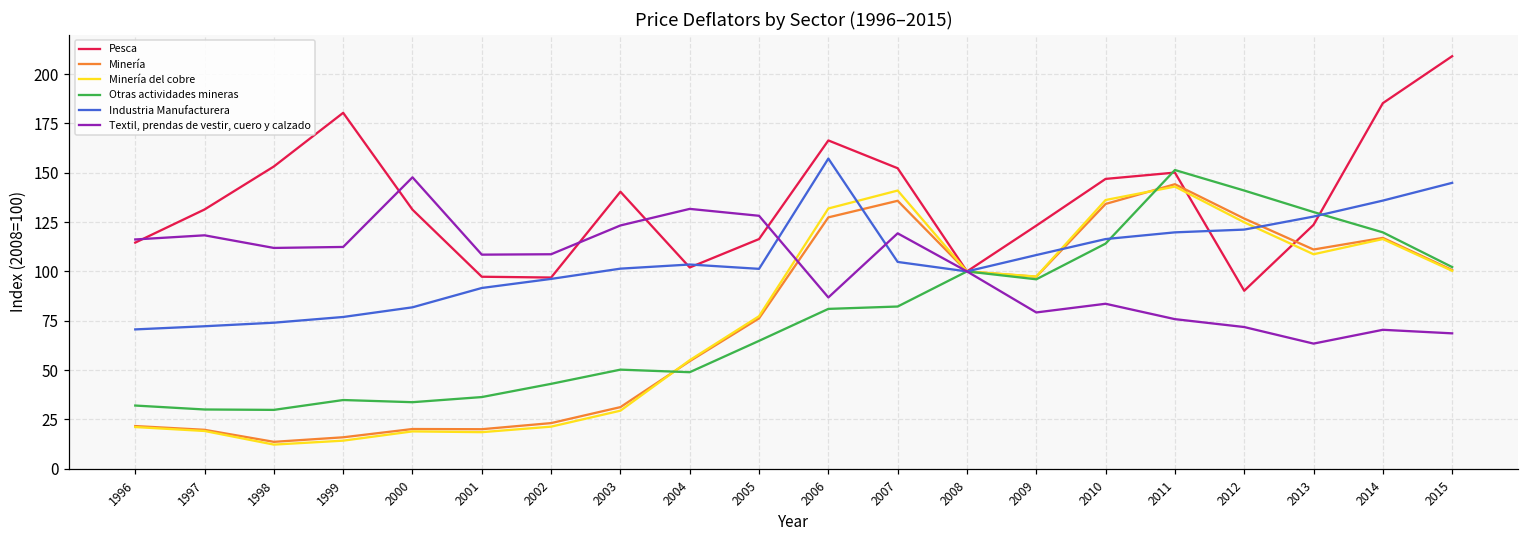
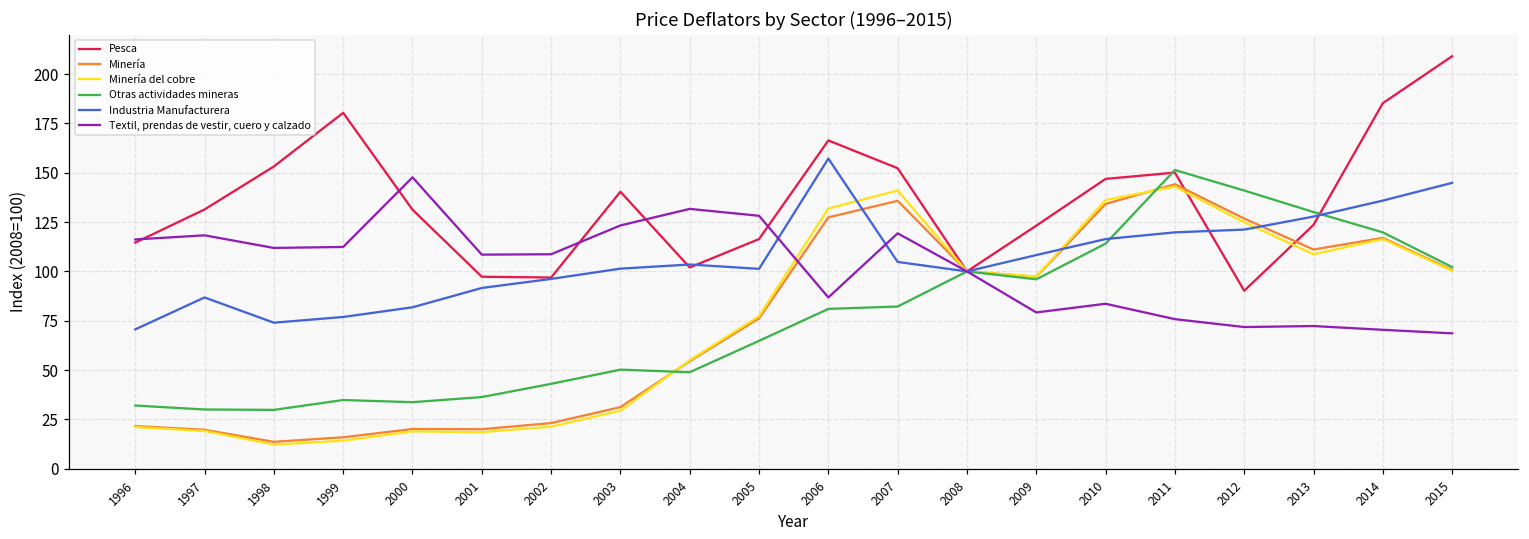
Industria Manufacturera, 1997: 72 -> 87
Textil, prendas de vestir, cuero y calzado, 2013: 63 -> 72
